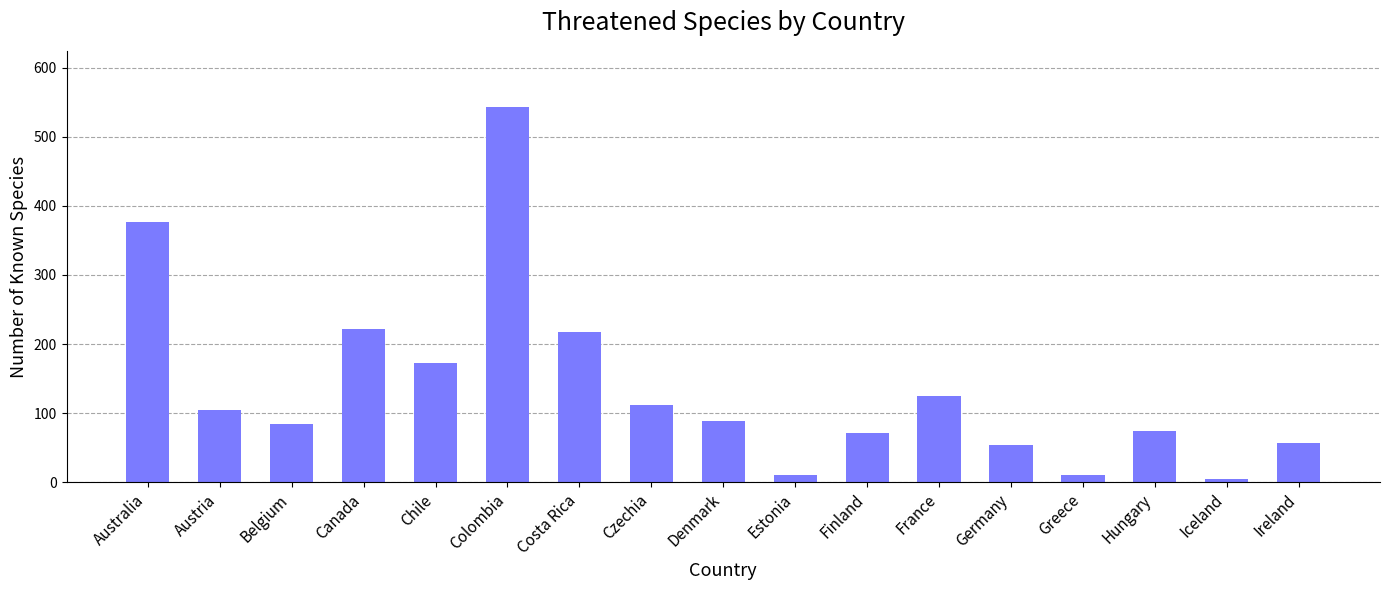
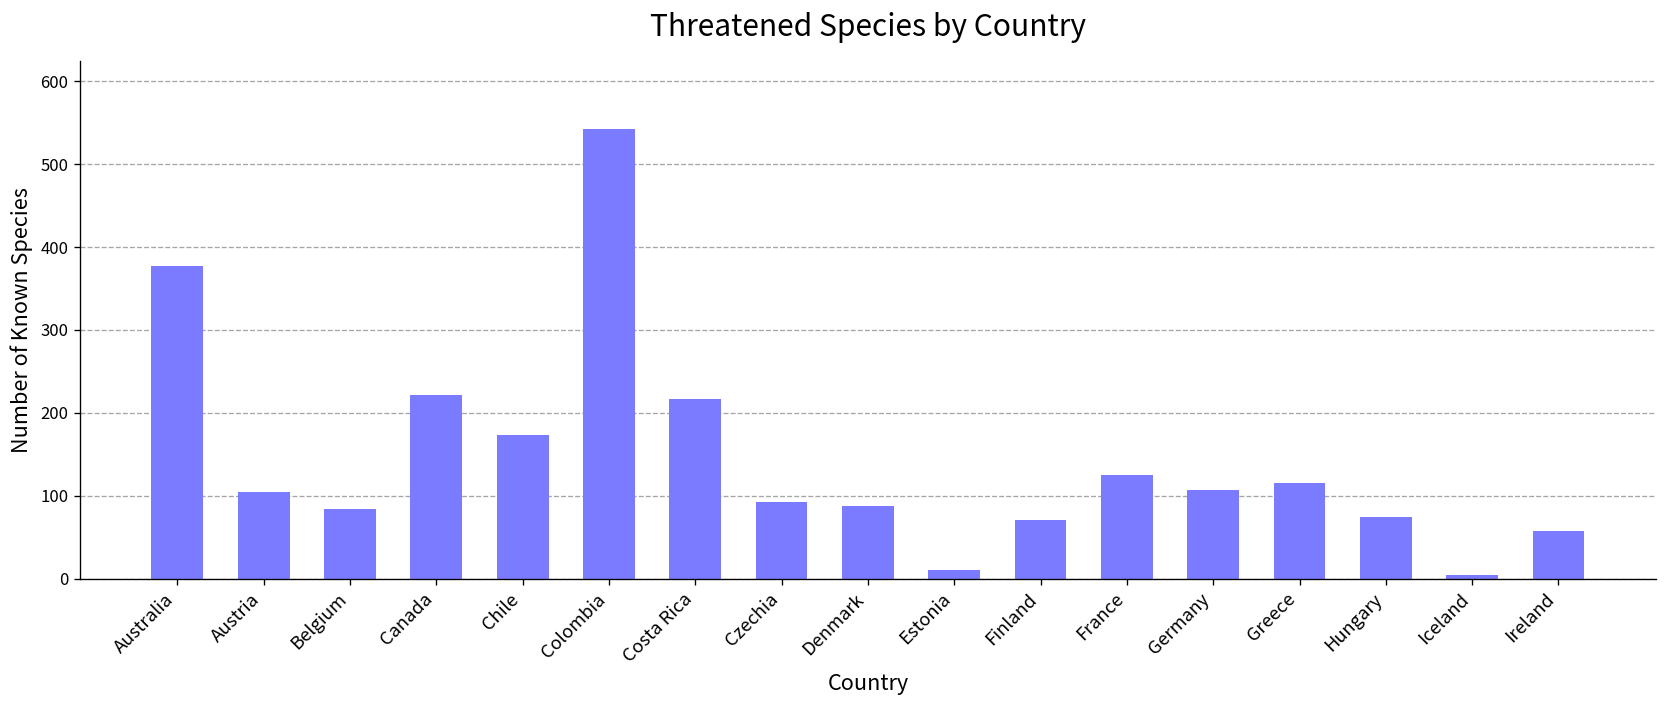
Czechia: 110 -> 90
Germany: 50 -> 110
Greece: 10 -> 120
